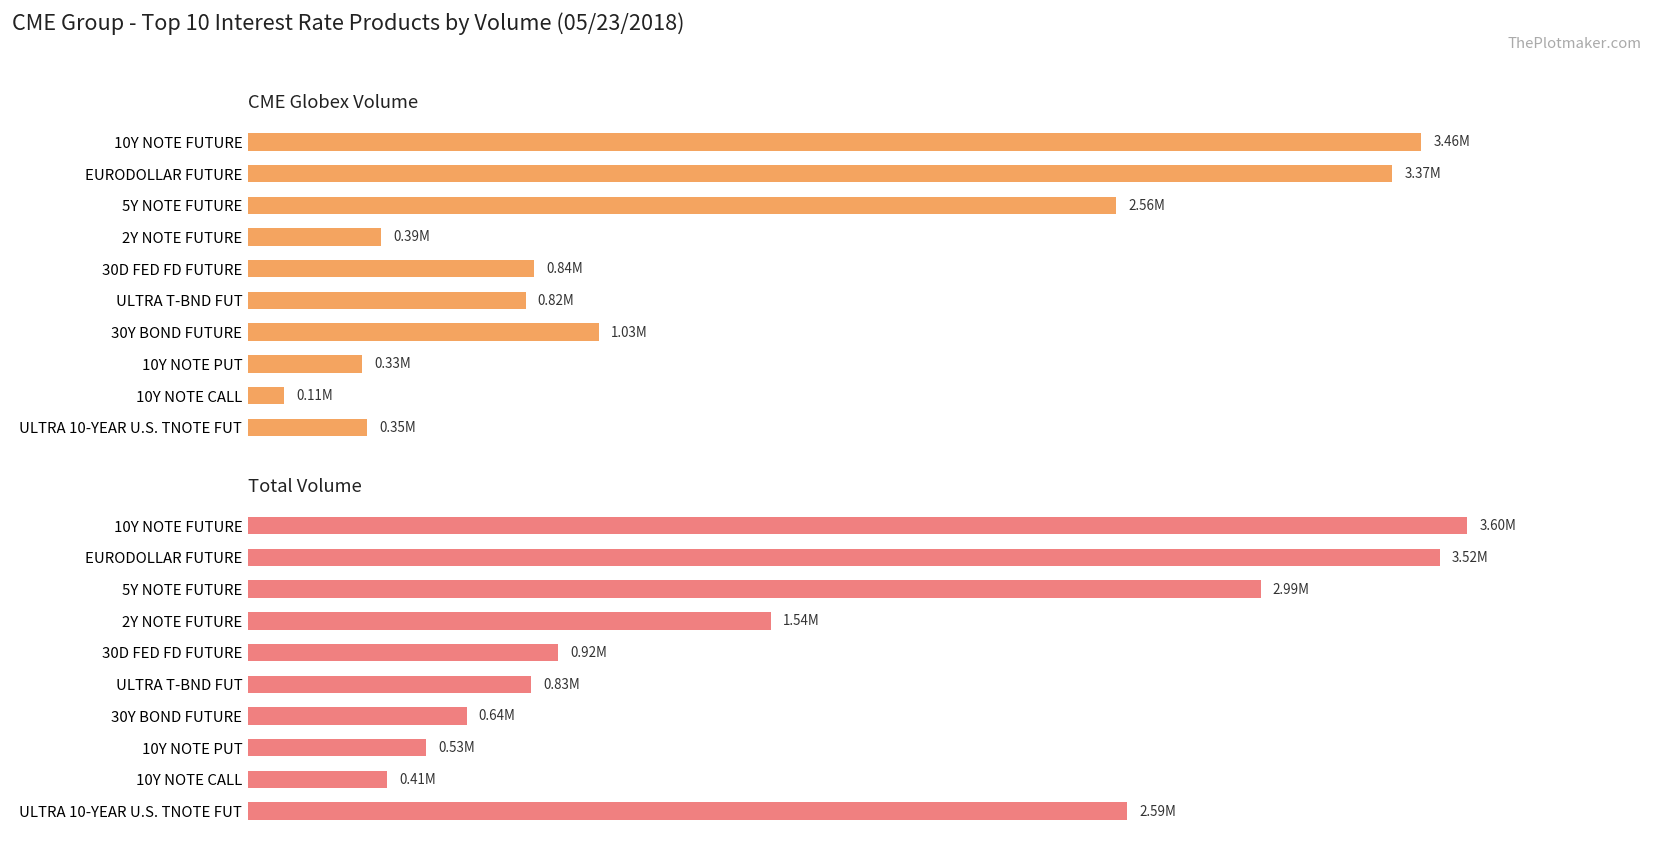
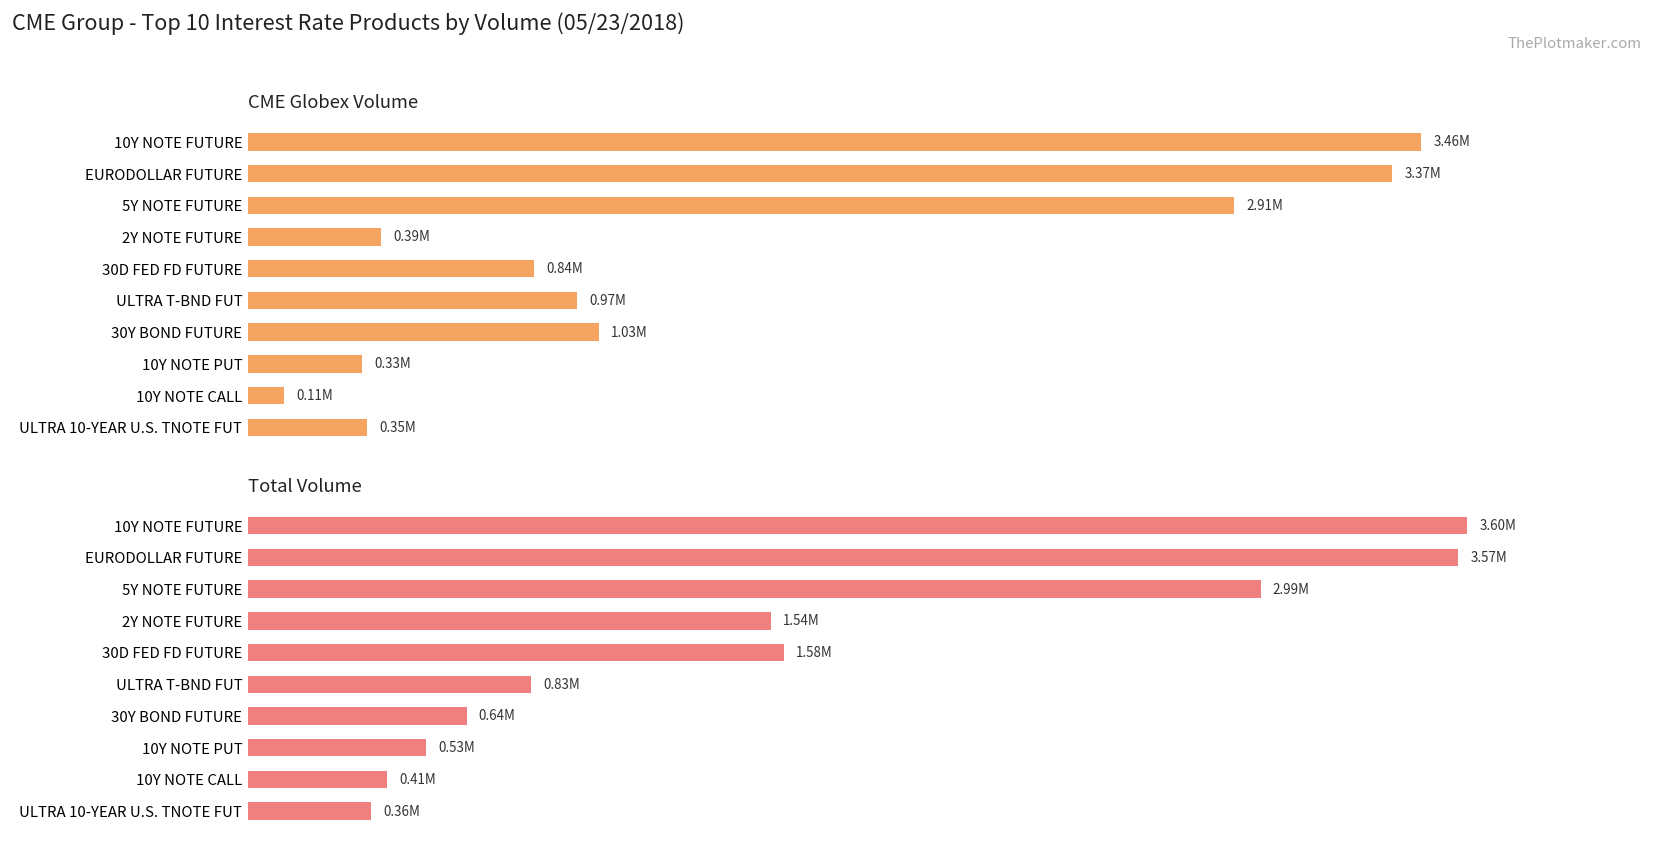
CME Globex Volume, 5Y NOTE FUTURE: 2.56M -> 2.91M
CME Globex Volume, ULTRA T-BND FUT: 0.82M -> 0.97M
Total Volume, EURODOLLAR FUTURE: 3.52M -> 3.57M
Total Volume, 30D FED FD FUTURE: 0.92M -> 1.58M
Total Volume, ULTRA 10-YEAR U.S. TNOTE FUT: 2.59M -> 0.36M
